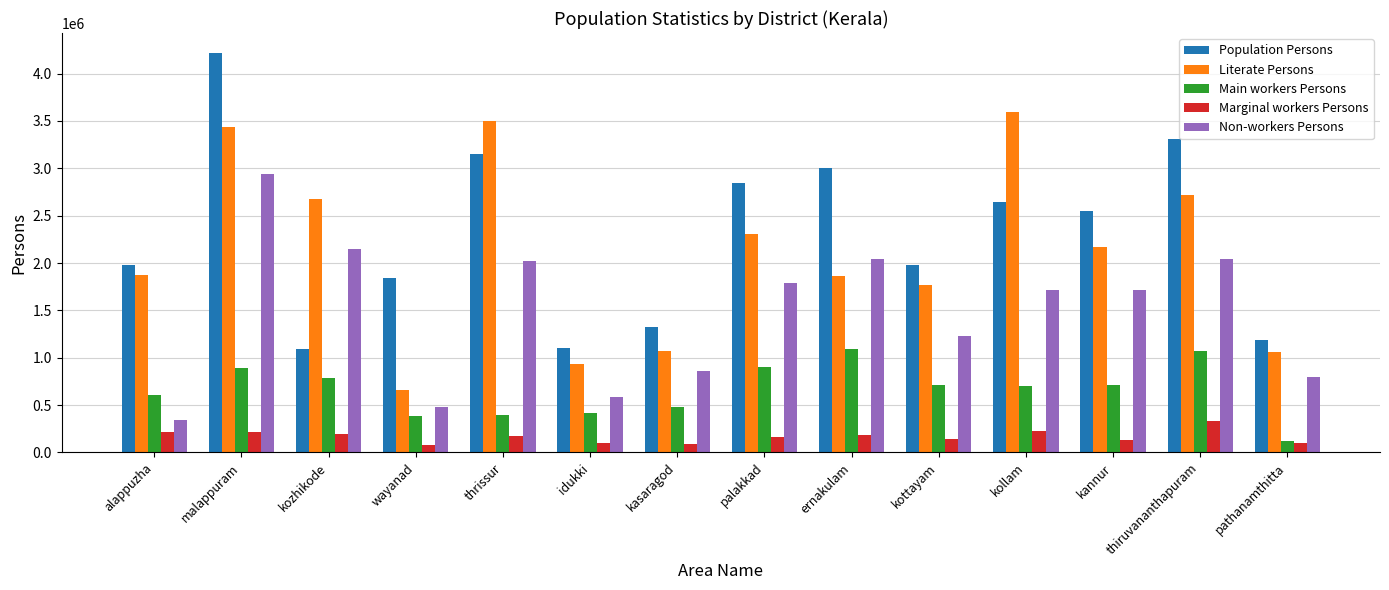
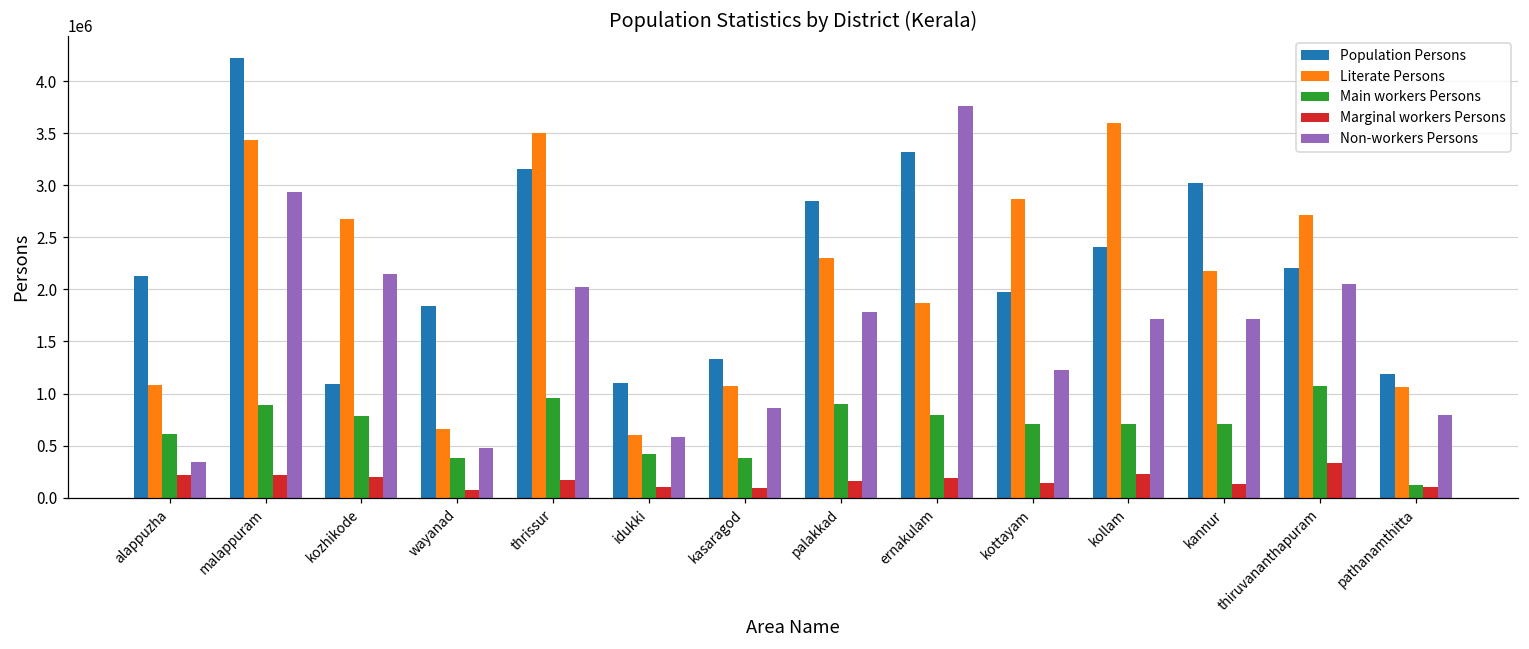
Population Persons, alappuzha: 2000000 -> 2100000
Literate Persons, alappuzha: 1900000 -> 1100000
Main workers Persons, thrissur: 400000 -> 1000000
Literate Persons, idukki: 900000 -> 600000
Main workers Persons, kasaragod: 500000 -> 400000
Population Persons, ernakulam: 3000000 -> 3300000
Main workers Persons, ernakulam: 1100000 -> 800000
Non-workers Persons, ernakulam: 2000000 -> 3800000
Literate Persons, kottayam: 1800000 -> 2900000
Population Persons, kollam: 2600000 -> 2400000
Population Persons, kannur: 2500000 -> 3000000
Population Persons, thiruvananthapuram: 3300000 -> 2200000
